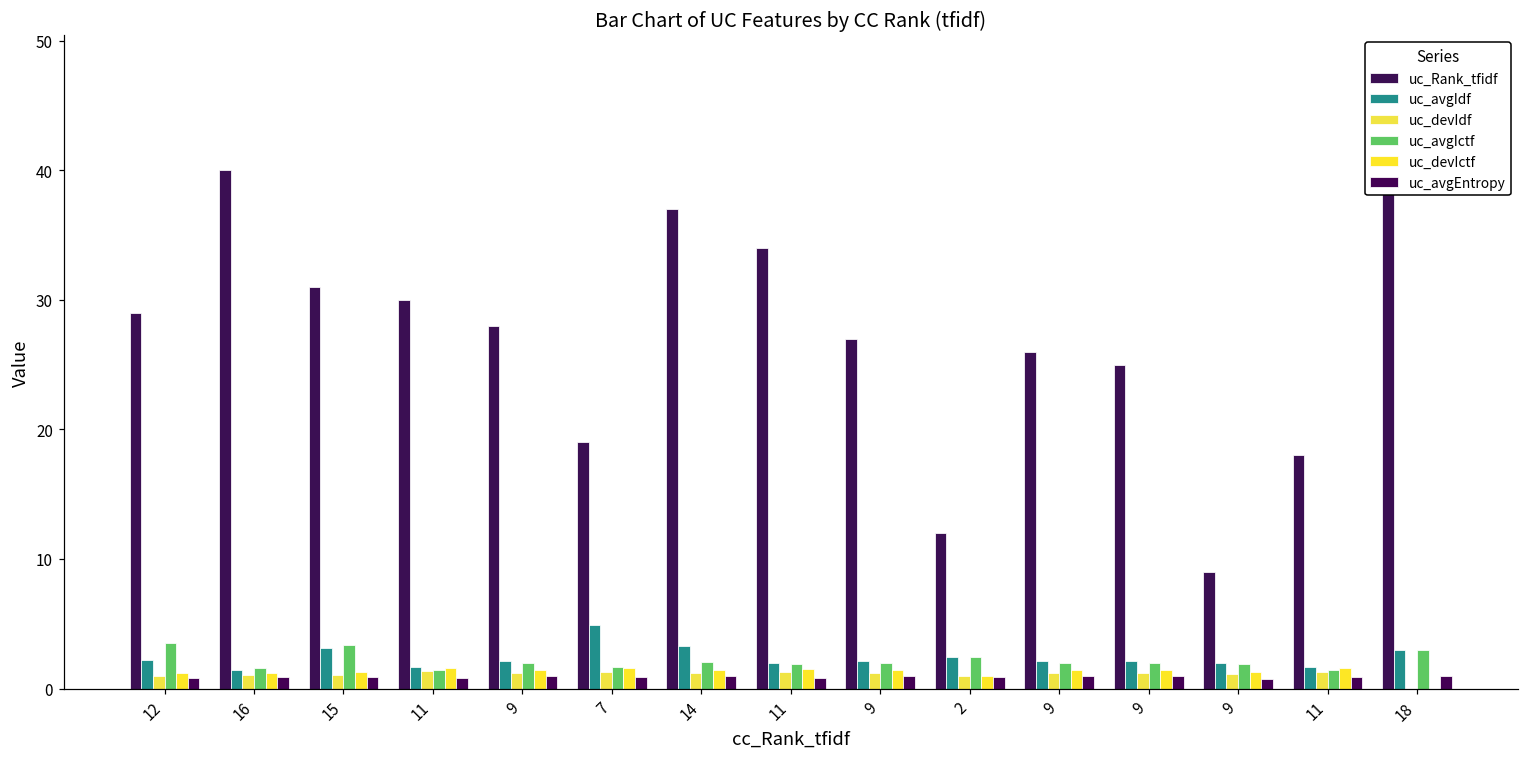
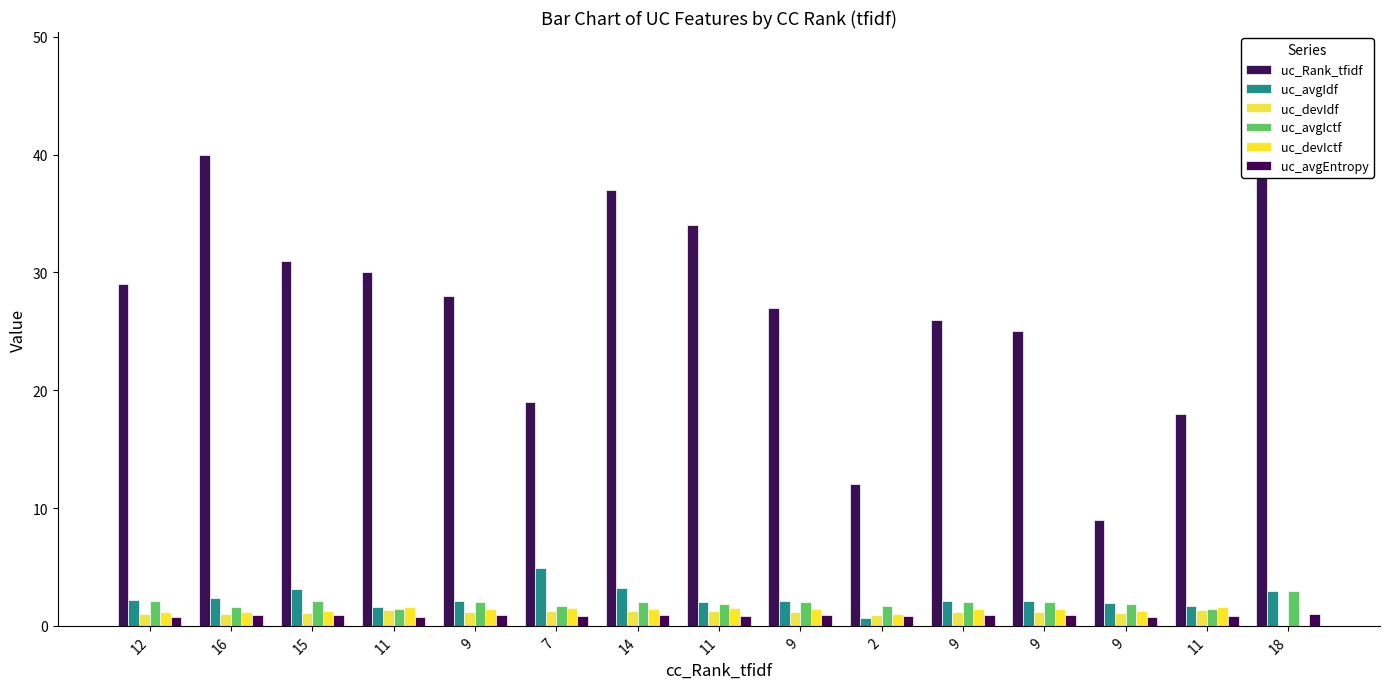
uc_avgIctf, 12: 3.5 -> 2.1
uc_avgIdf, 16: 1.5 -> 2.3
uc_avgIctf, 15: 3.3 -> 2.1
uc_avgIdf, 2: 2.4 -> 0.6
uc_avgIctf, 2: 2.4 -> 1.7
